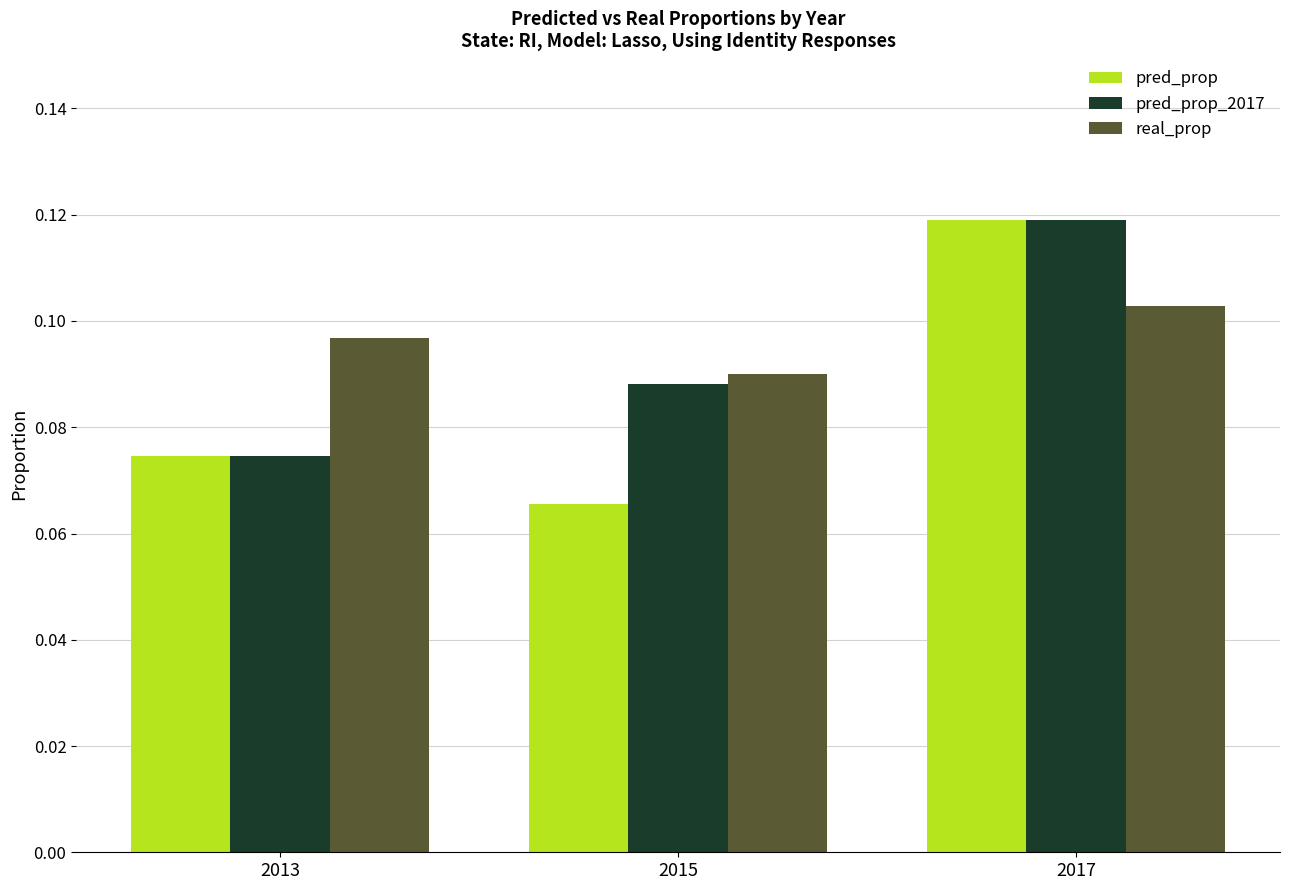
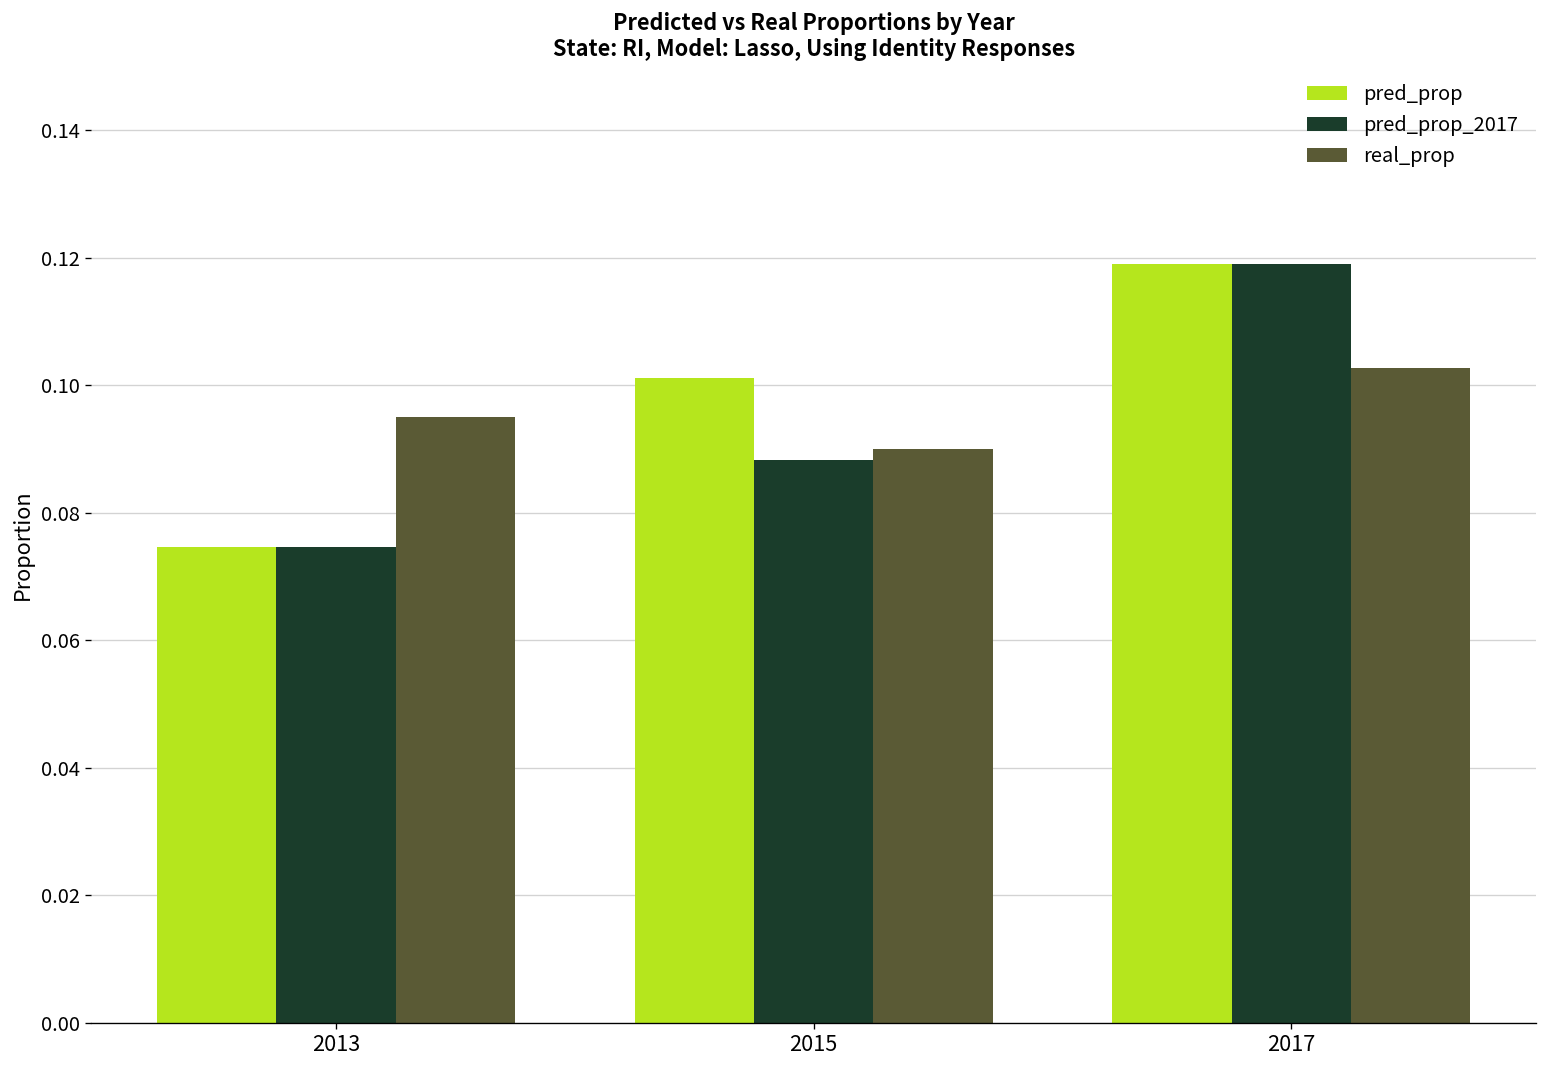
real_prop, 2013: 0.097 -> 0.095
pred_prop, 2015: 0.066 -> 0.101
